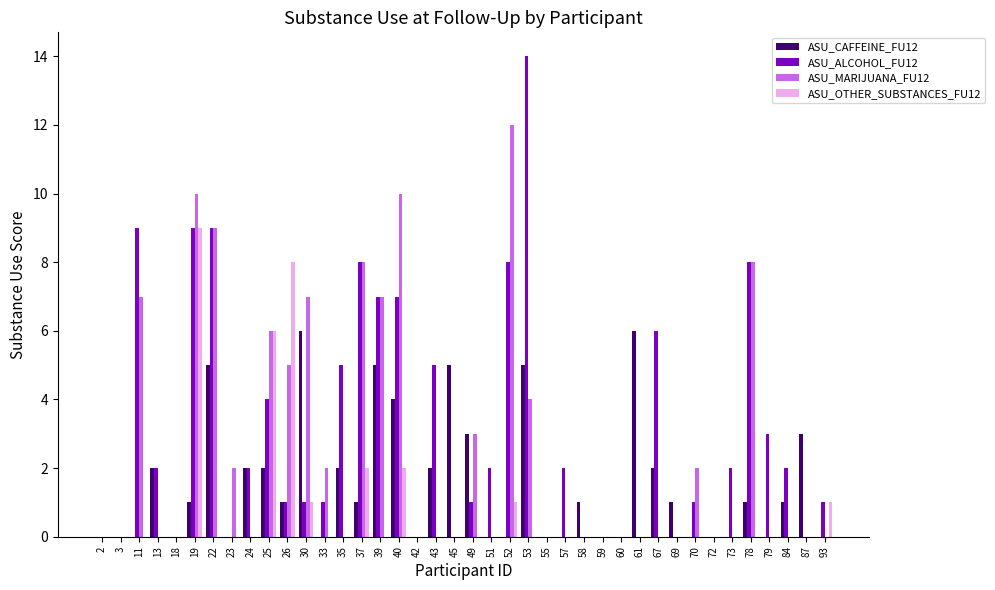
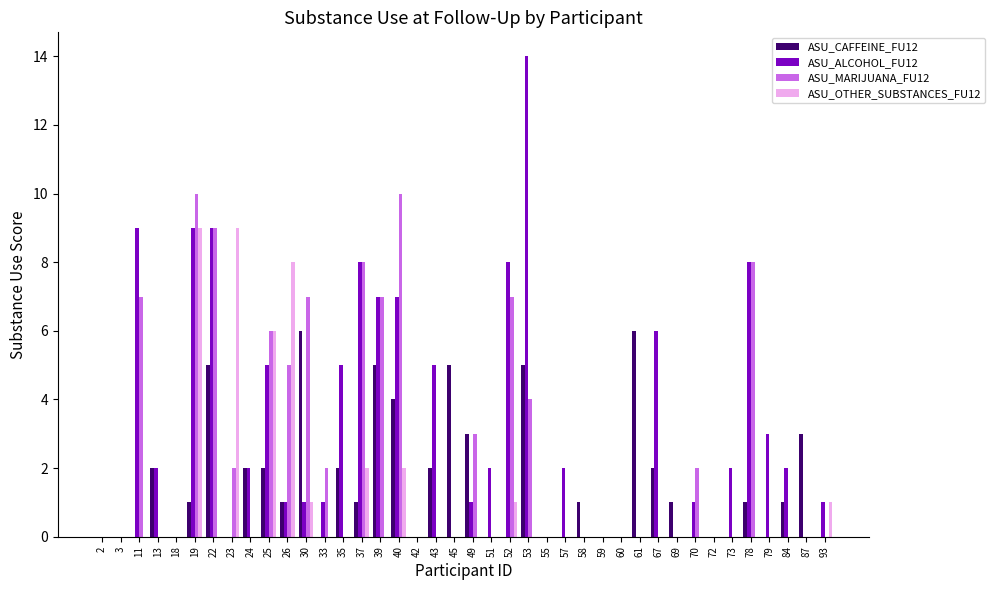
ASU_OTHER_SUBSTANCES_FU12, 23: 0 -> 9
ASU_ALCOHOL_FU12, 25: 4 -> 5
ASU_MARIJUANA_FU12, 52: 12 -> 7
